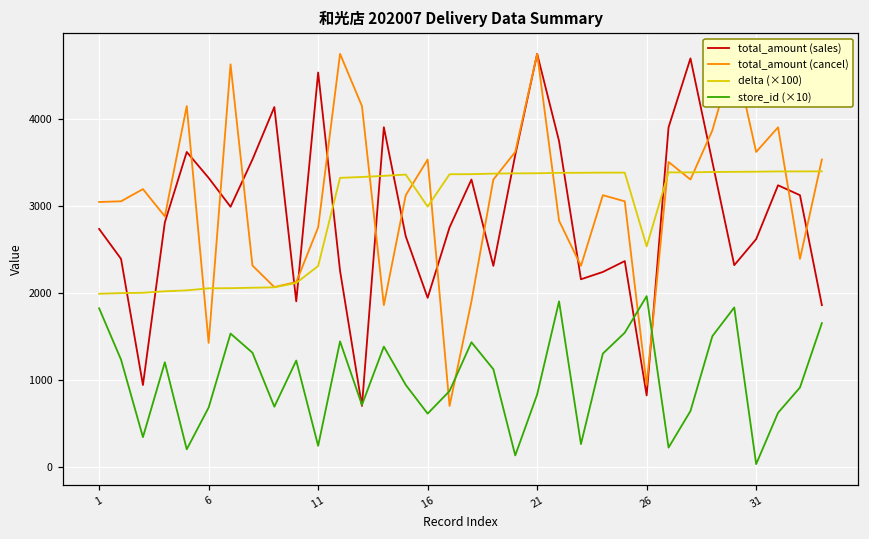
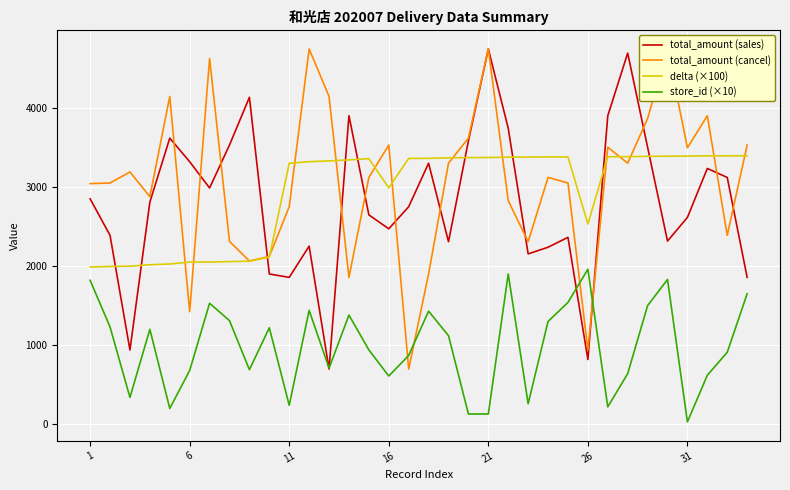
total_amount (sales), 1: 2700 -> 2900
total_amount (sales), 11: 4500 -> 1900
delta (×100), 11: 2300 -> 3300
total_amount (sales), 16: 1900 -> 2500
store_id (×10), 21: 800 -> 100
total_amount (cancel), 31: 3600 -> 3500
